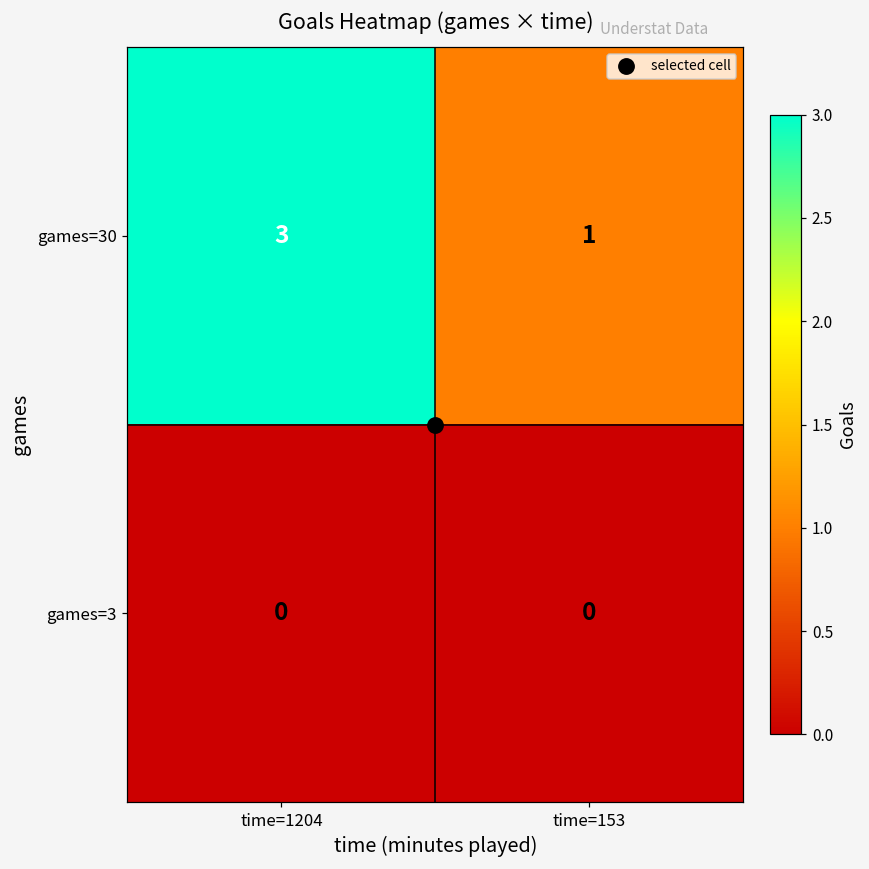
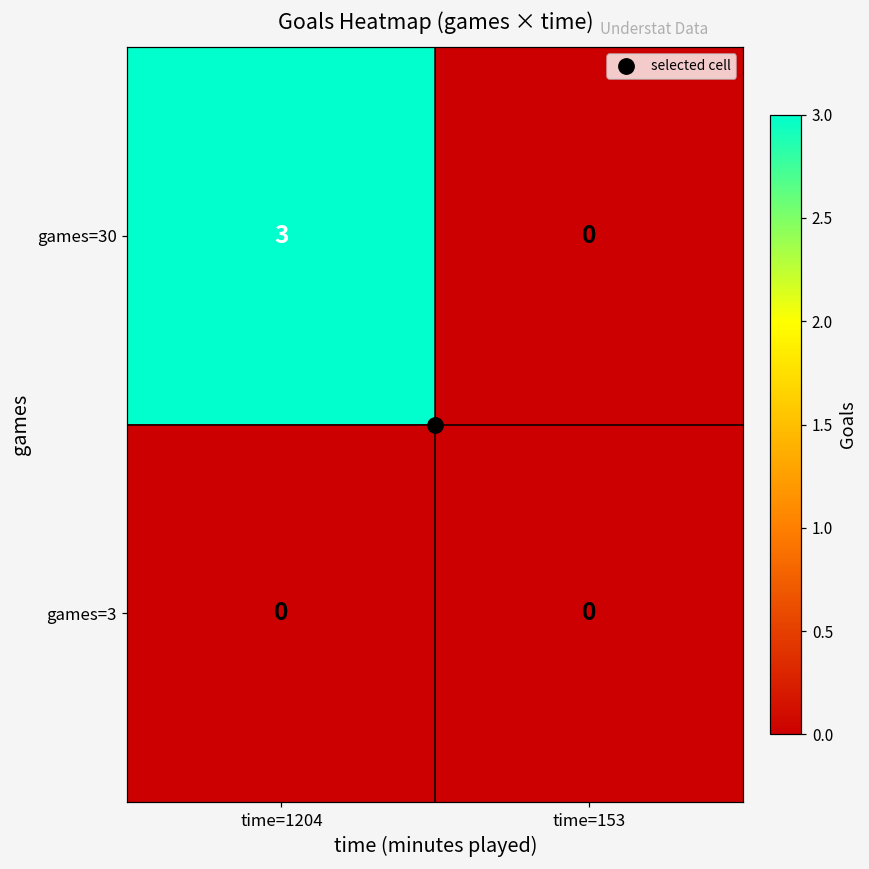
games=30, time=153: 1 -> 0
